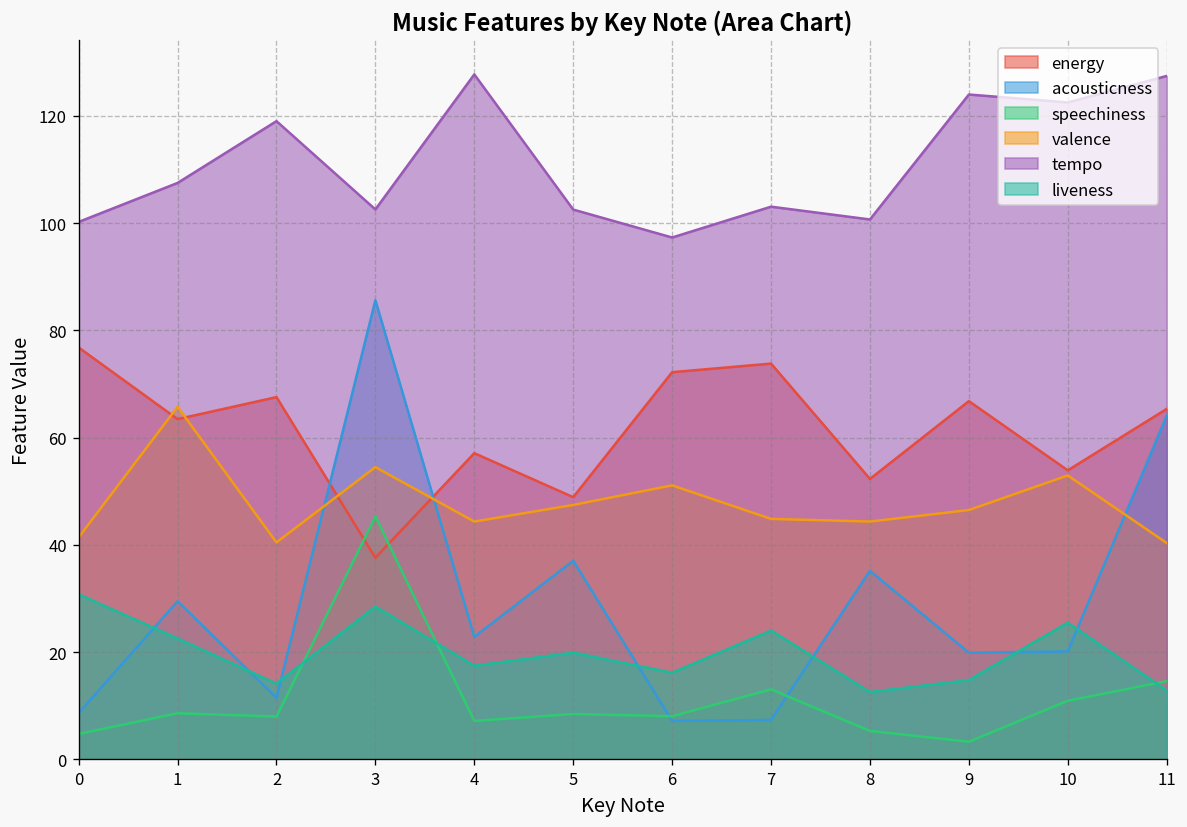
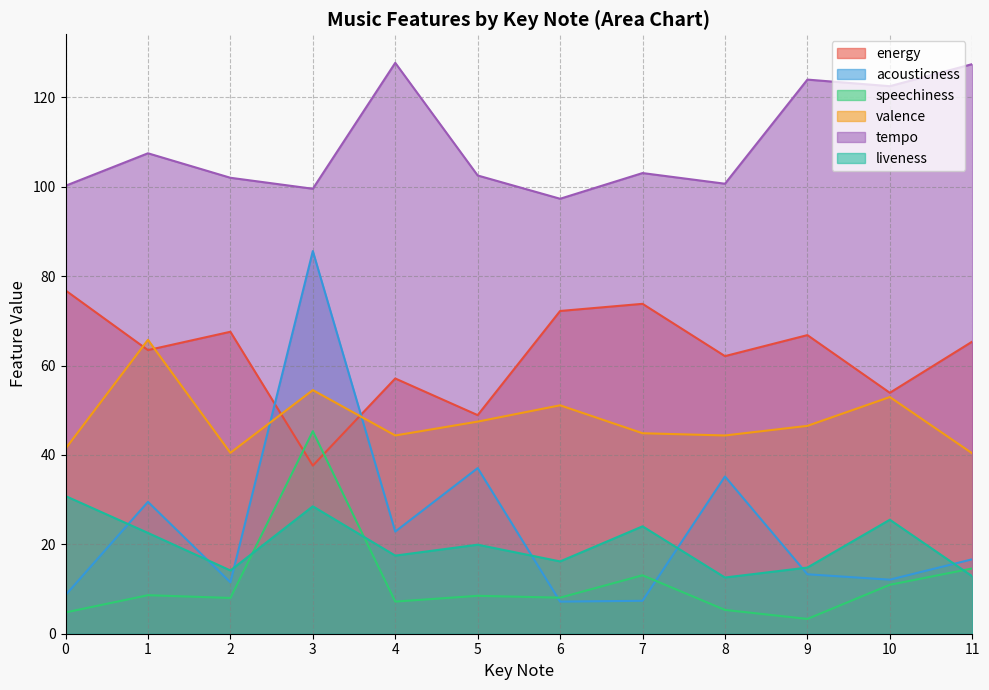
tempo, 2: 119 -> 102
tempo, 3: 103 -> 100
energy, 8: 52 -> 62
acousticness, 9: 20 -> 13
acousticness, 10: 20 -> 12
acousticness, 11: 64 -> 17
